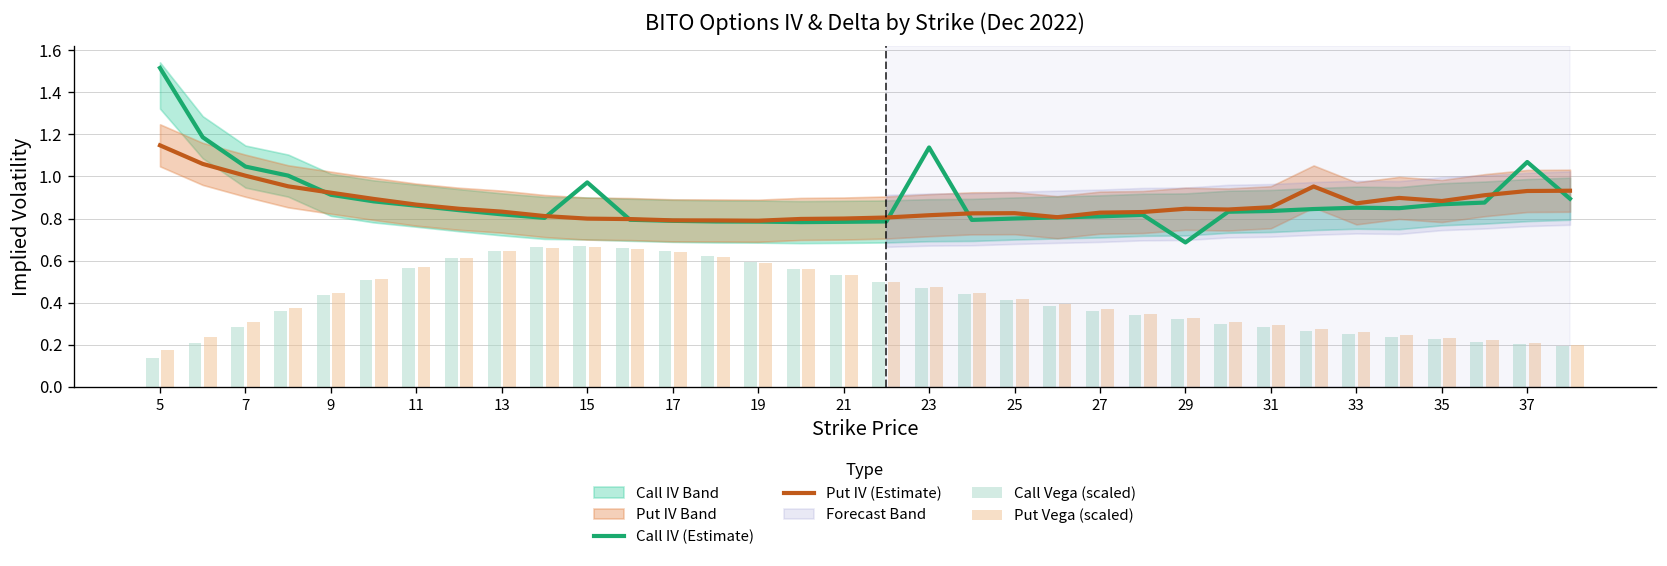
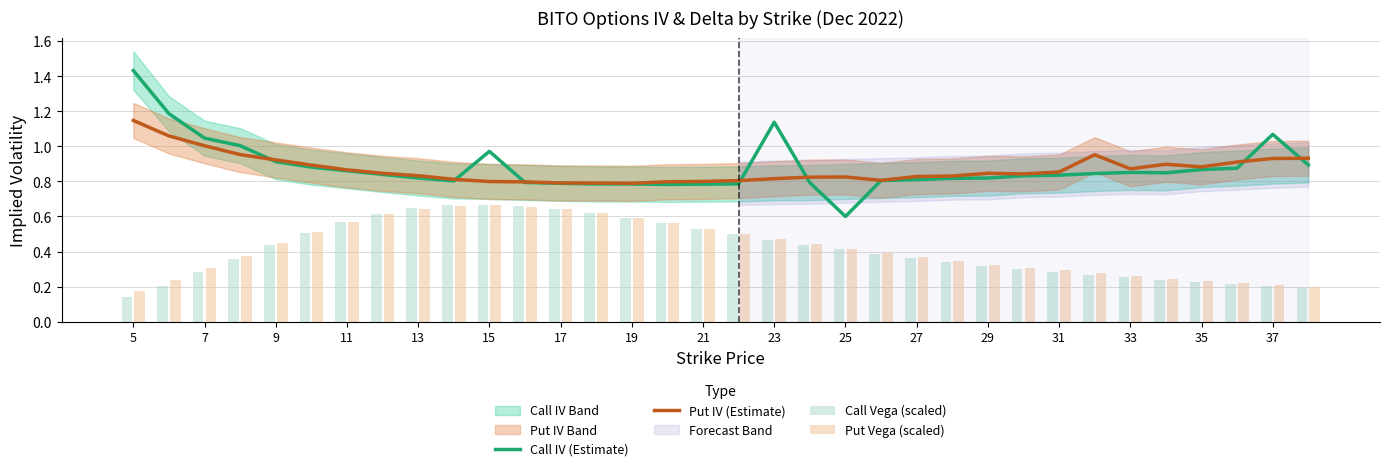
Call IV (Estimate), 5: 1.52 -> 1.43
Call IV (Estimate), 25: 0.8 -> 0.6
Call IV (Estimate), 29: 0.69 -> 0.82
